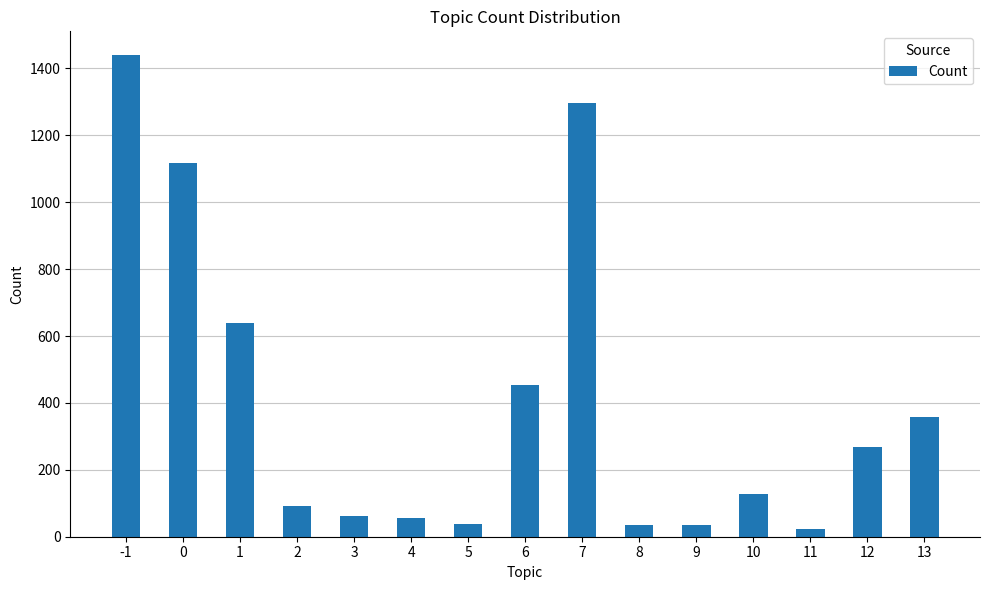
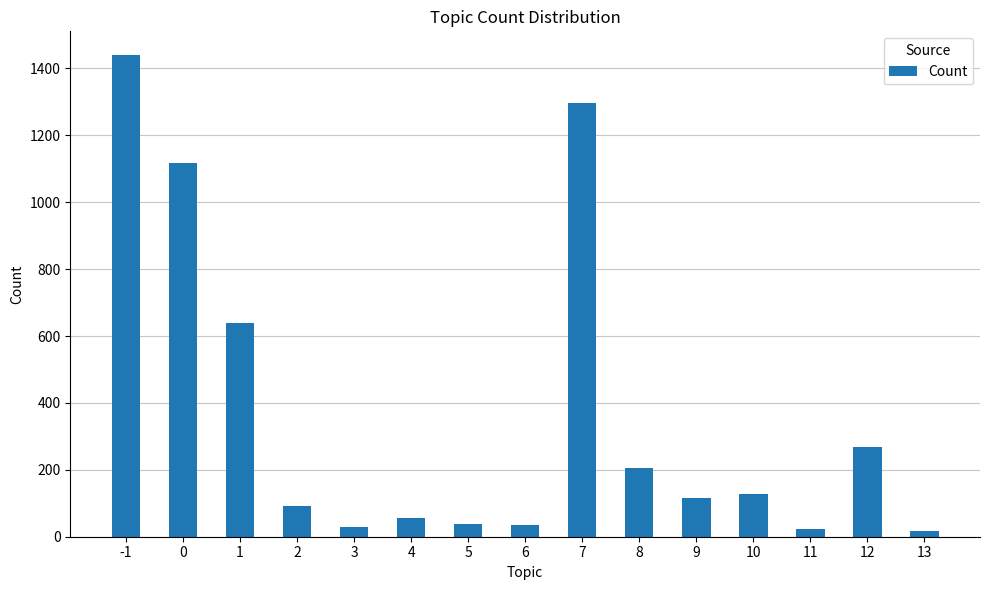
3: 60 -> 30
6: 460 -> 40
8: 40 -> 210
9: 40 -> 120
13: 360 -> 20
